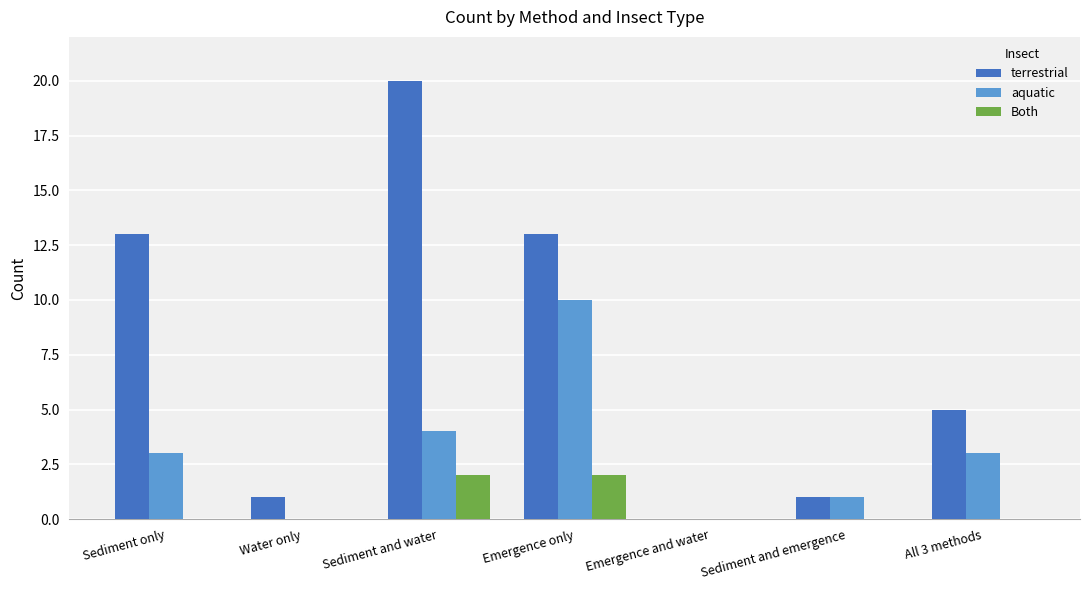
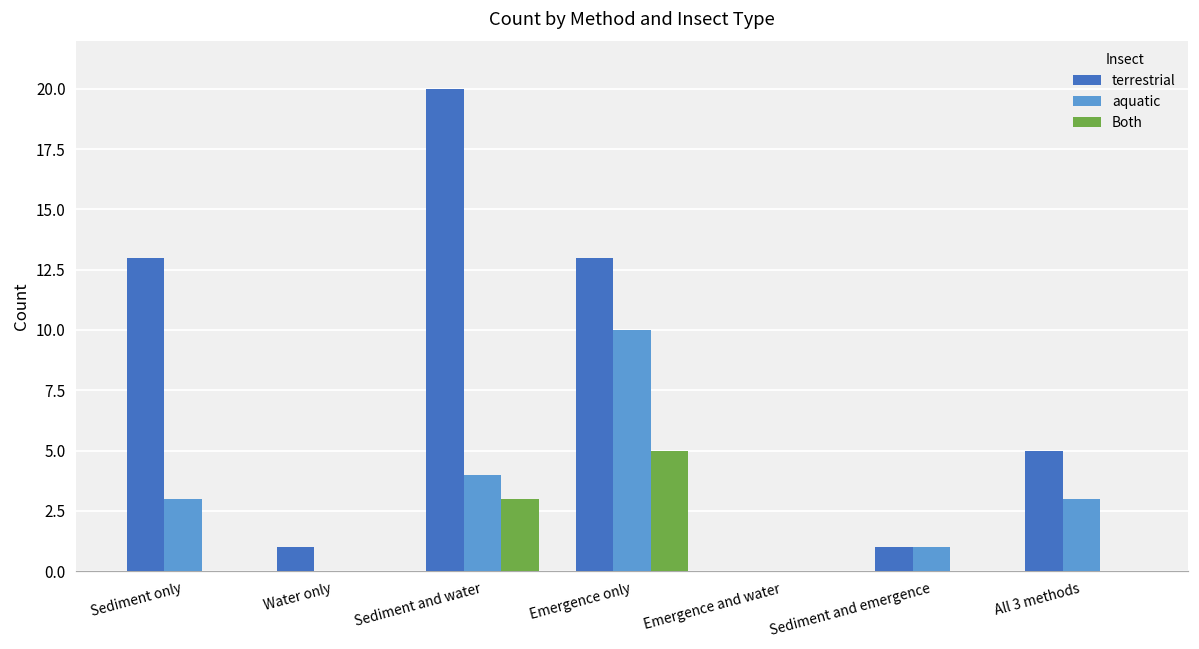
Both, Sediment and water: 2 -> 3
Both, Emergence only: 2 -> 5
